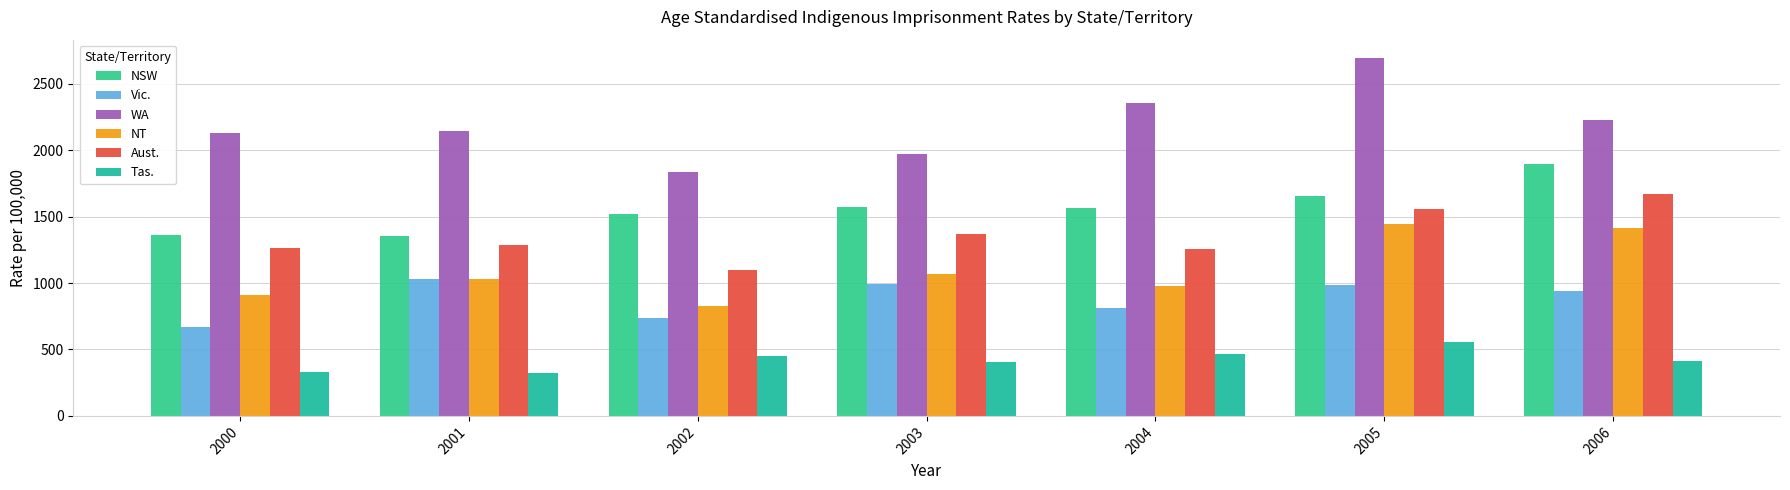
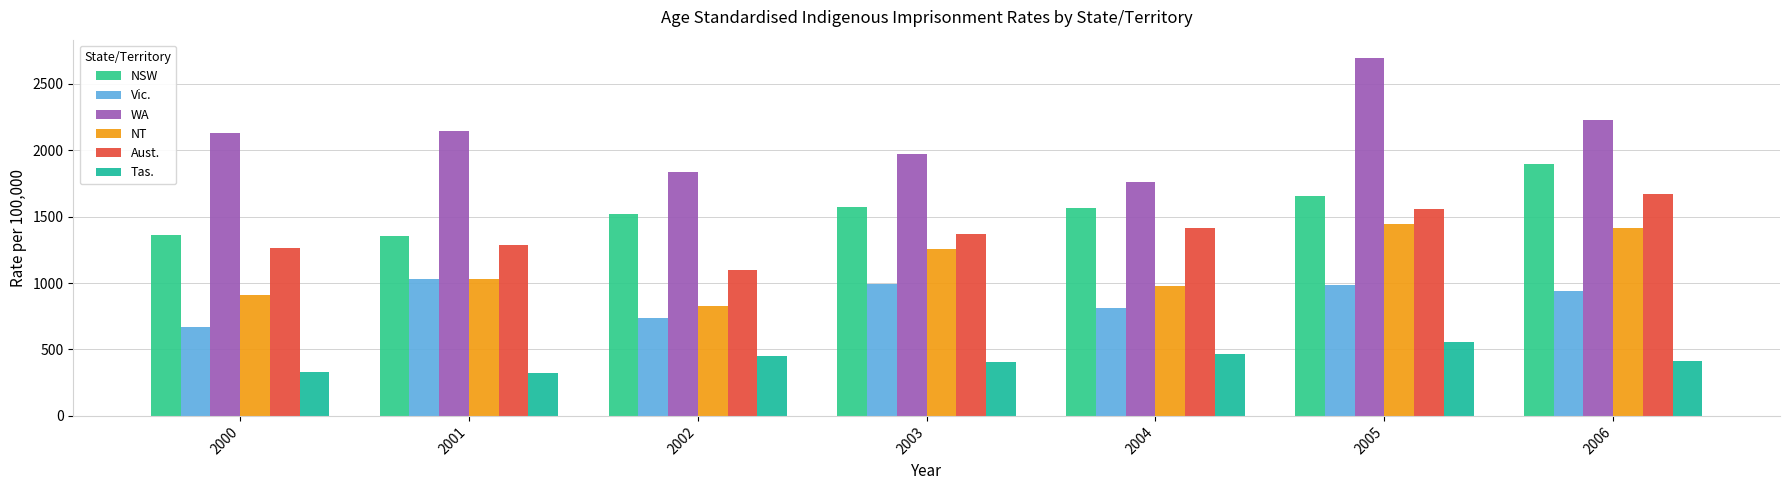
NT, 2003: 1070 -> 1260
WA, 2004: 2360 -> 1760
Aust., 2004: 1250 -> 1410
